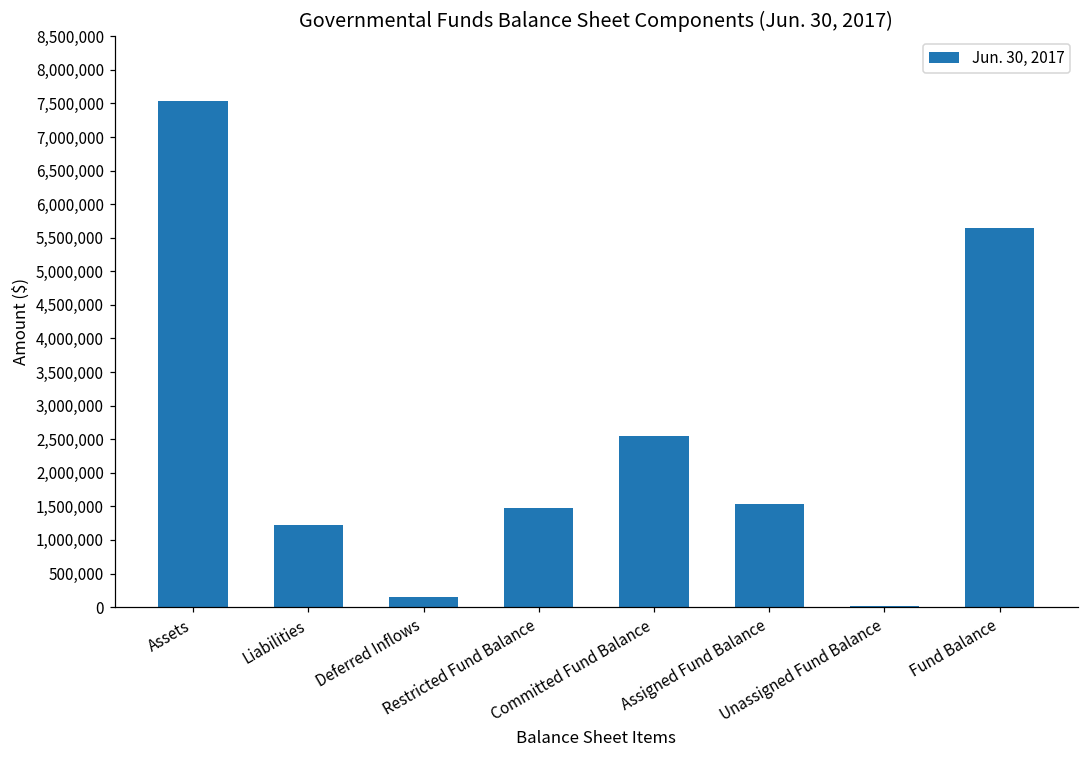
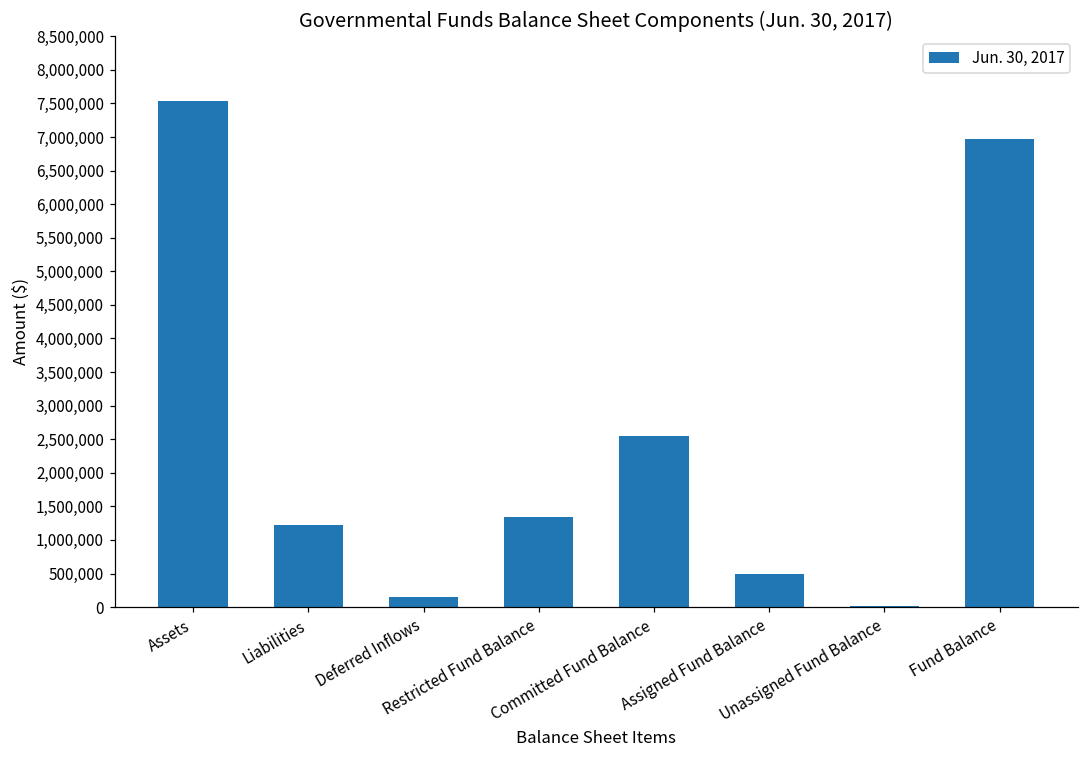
Restricted Fund Balance: 1,500,000 -> 1,300,000
Assigned Fund Balance: 1,500,000 -> 500,000
Fund Balance: 5,600,000 -> 7,000,000
